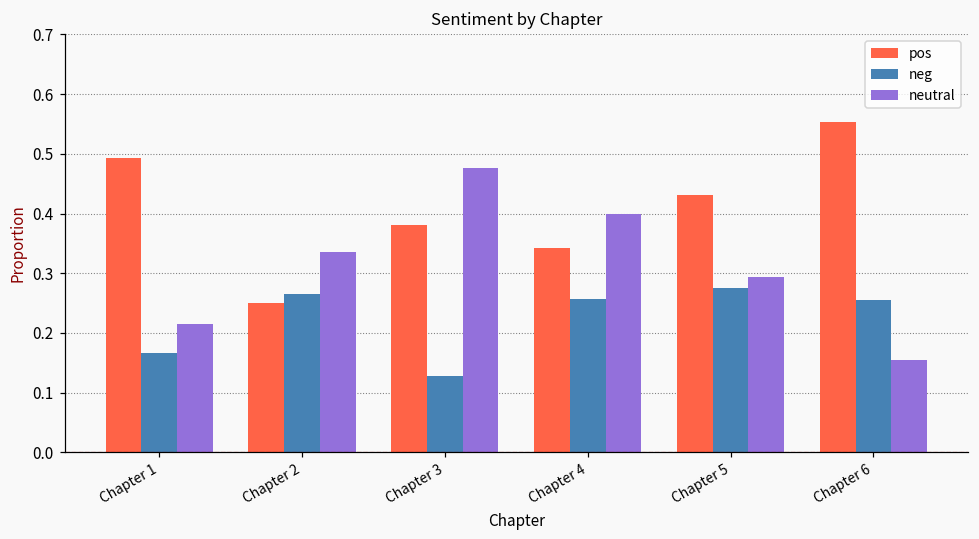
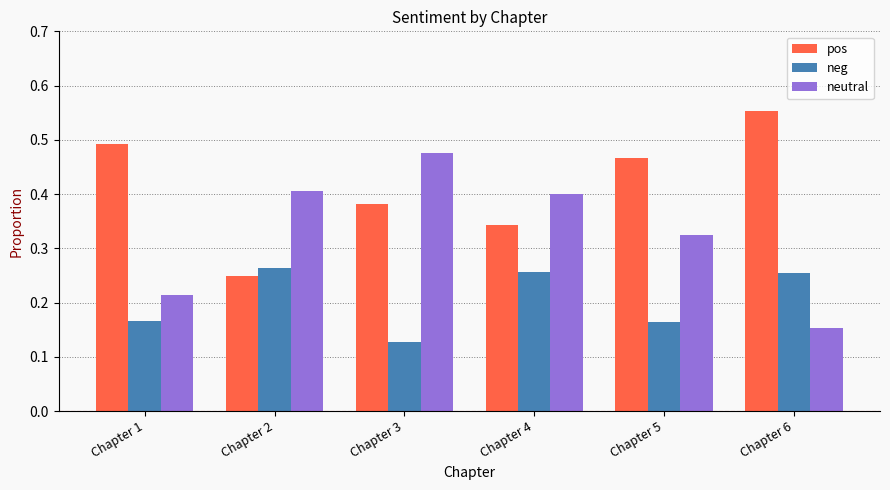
neutral, Chapter 2: 0.34 -> 0.41
pos, Chapter 5: 0.43 -> 0.47
neg, Chapter 5: 0.28 -> 0.16
neutral, Chapter 5: 0.29 -> 0.32
